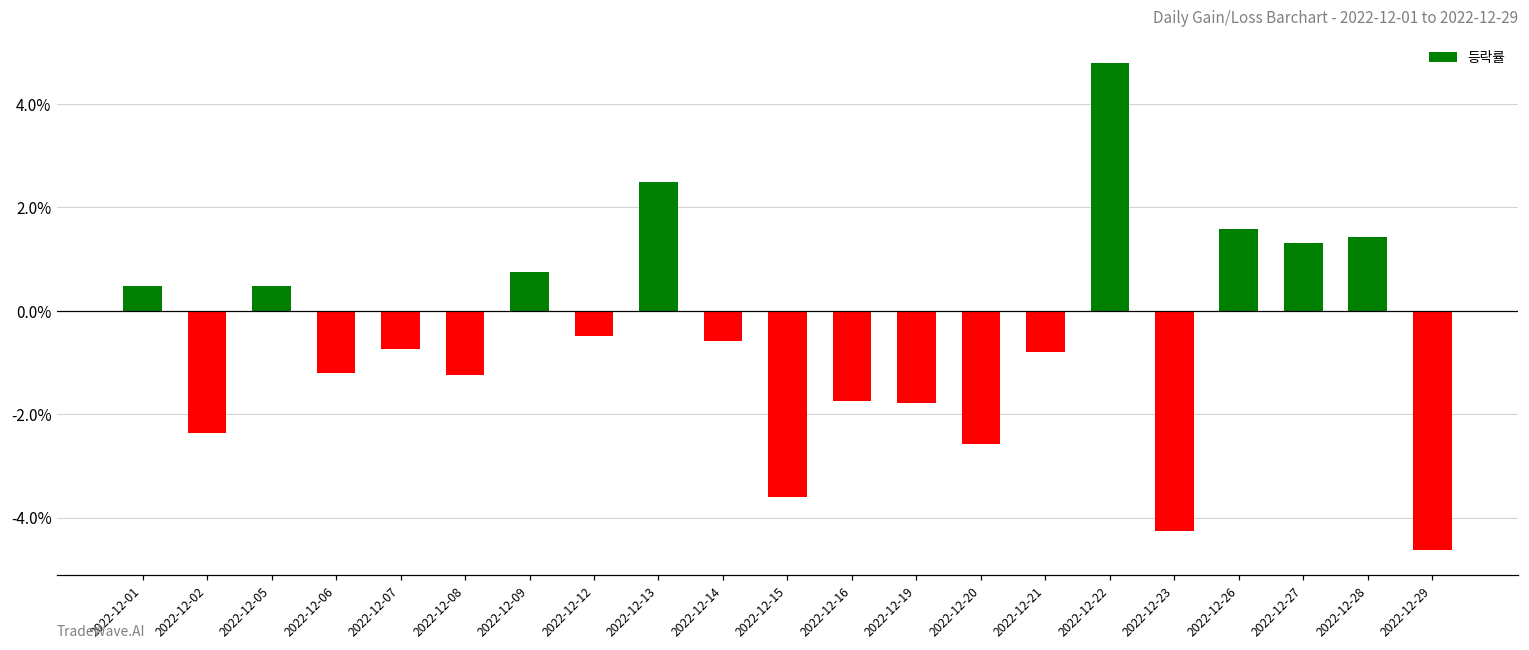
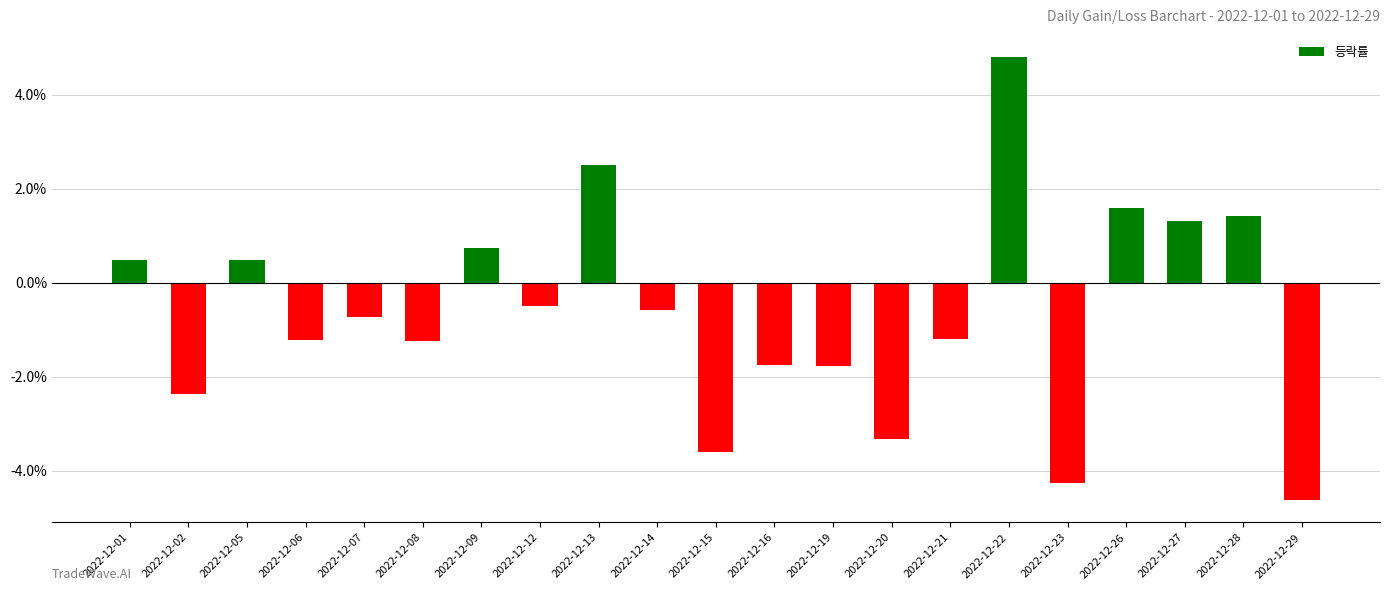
2022-12-20: -2.6% -> -3.3%
2022-12-21: -0.8% -> -1.2%
